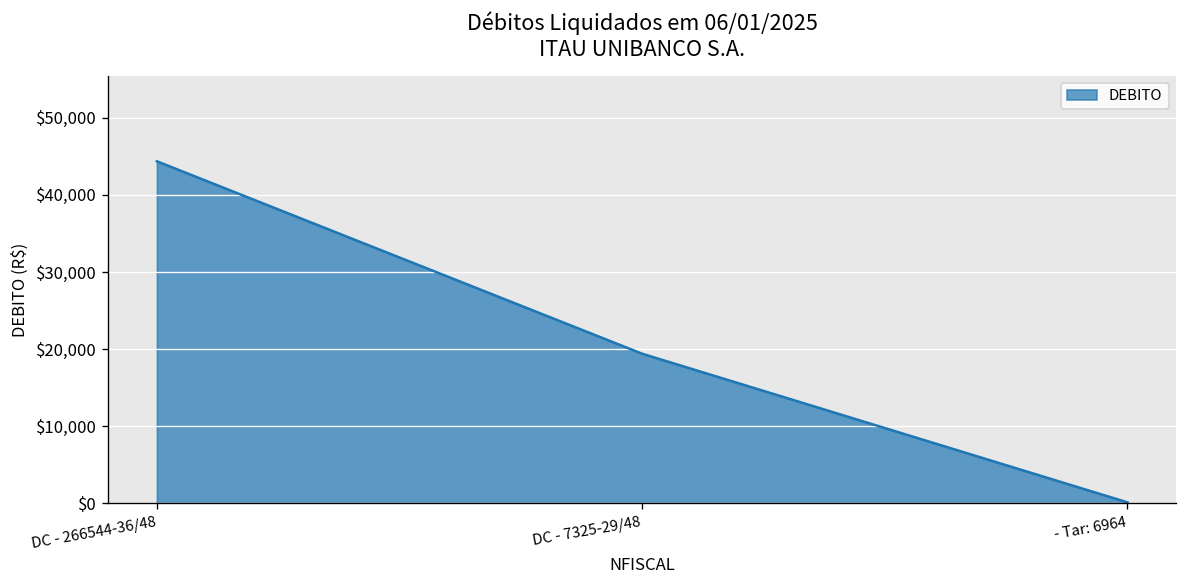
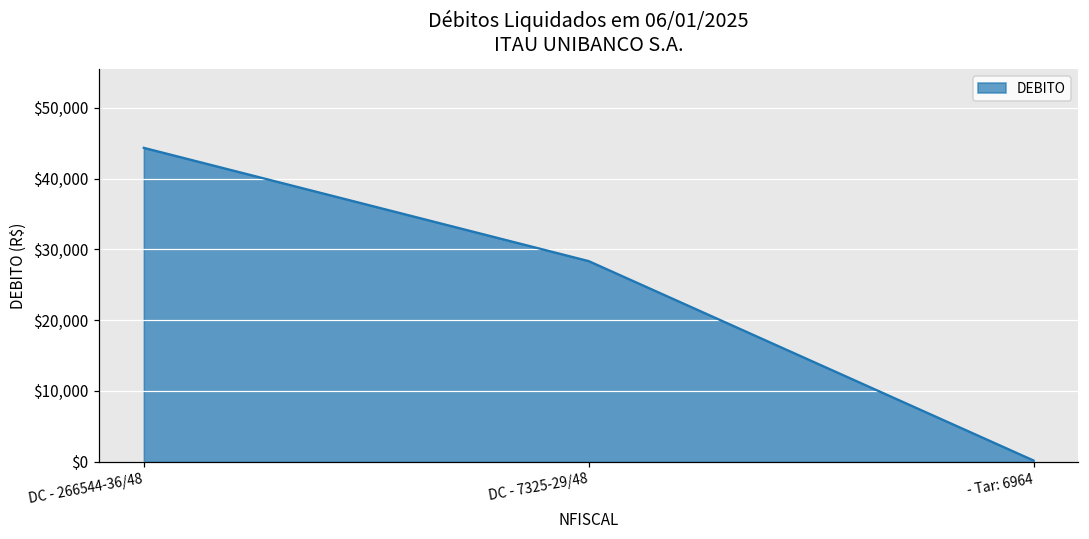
DC - 7325-29/48: $19,000 -> $28,000
